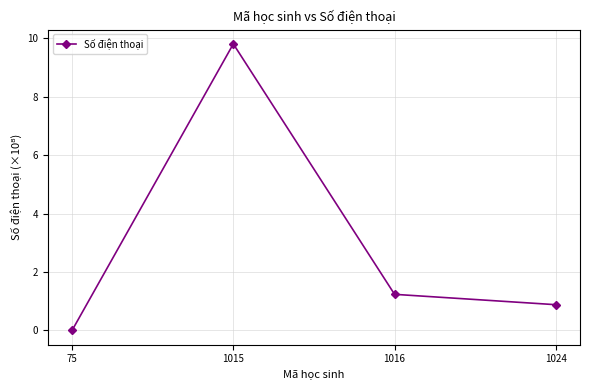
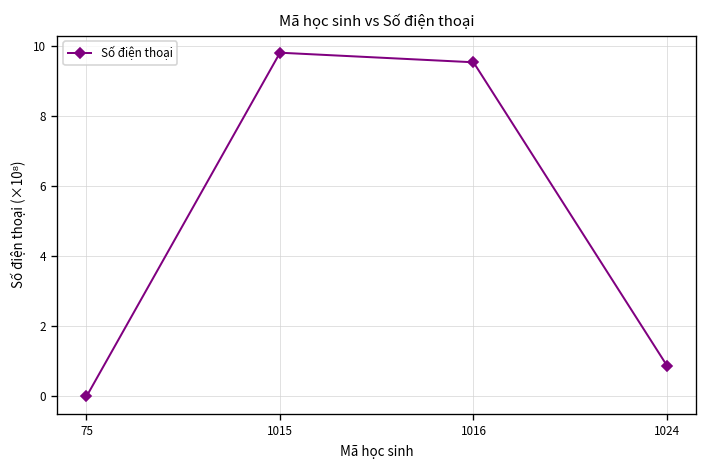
1016: 1.2 -> 9.5
